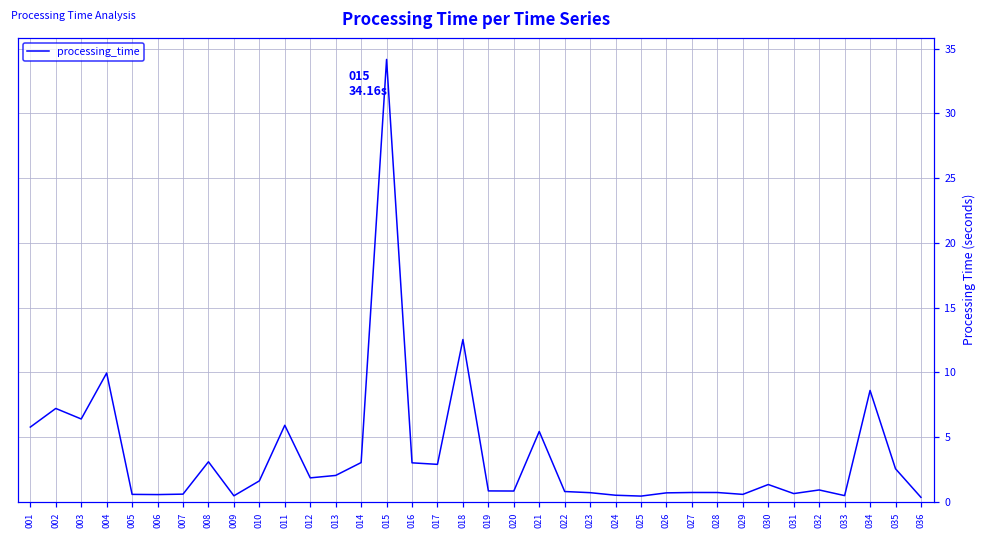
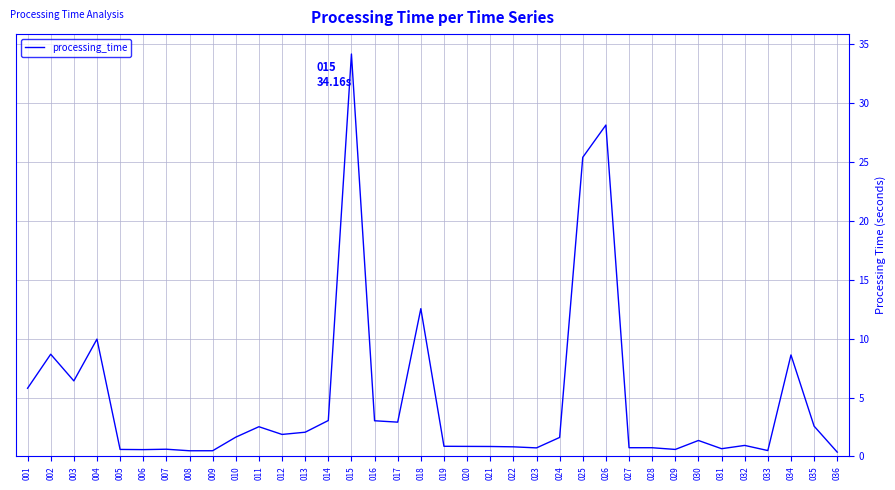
002: 7.2 -> 8.7
008: 3.1 -> 0.5
011: 5.9 -> 2.5
021: 5.4 -> 0.8
024: 0.5 -> 1.6
025: 0.5 -> 25.4
026: 0.7 -> 28.1
